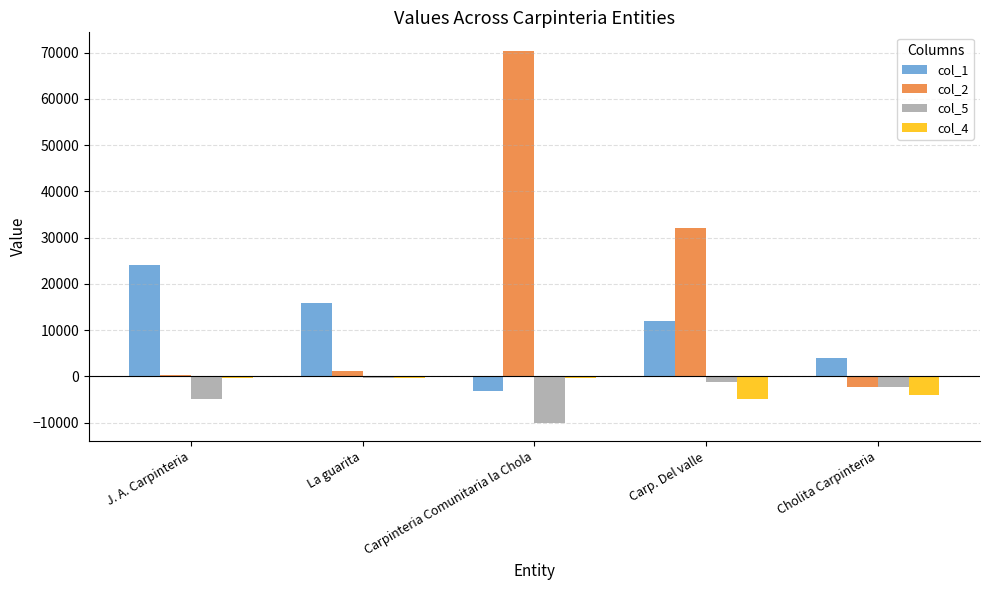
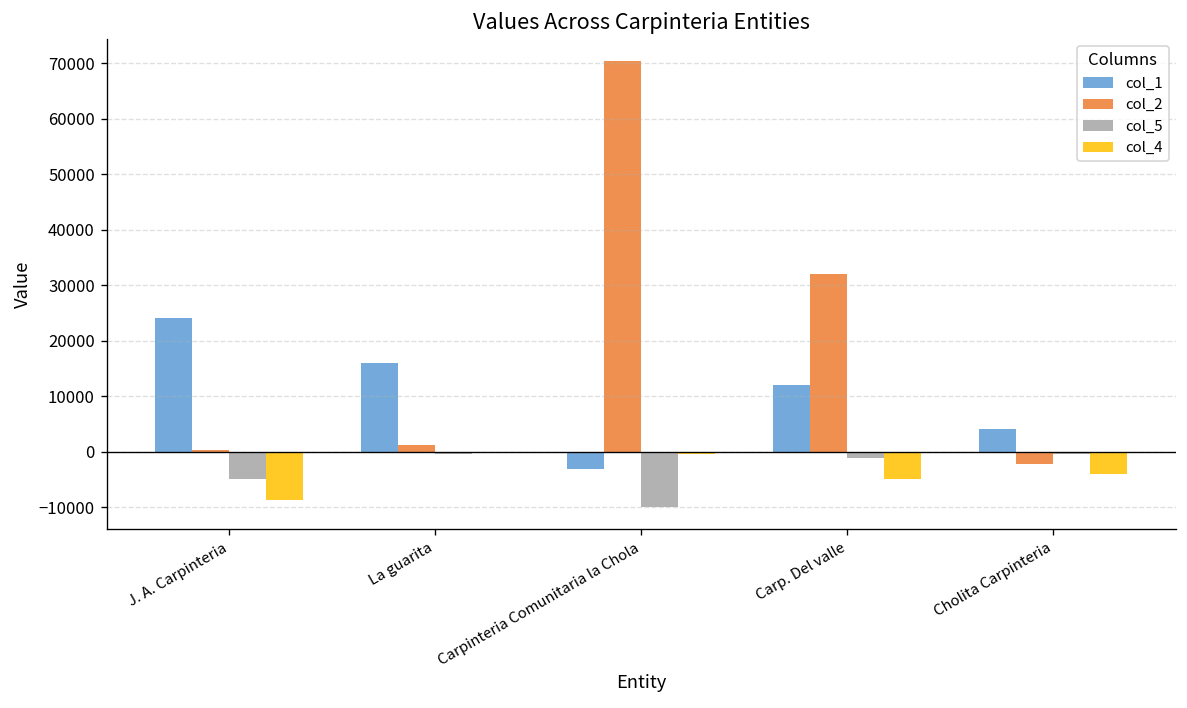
col_4, J. A. Carpinteria: 0 -> -9000
col_5, Cholita Carpinteria: -2000 -> 0
